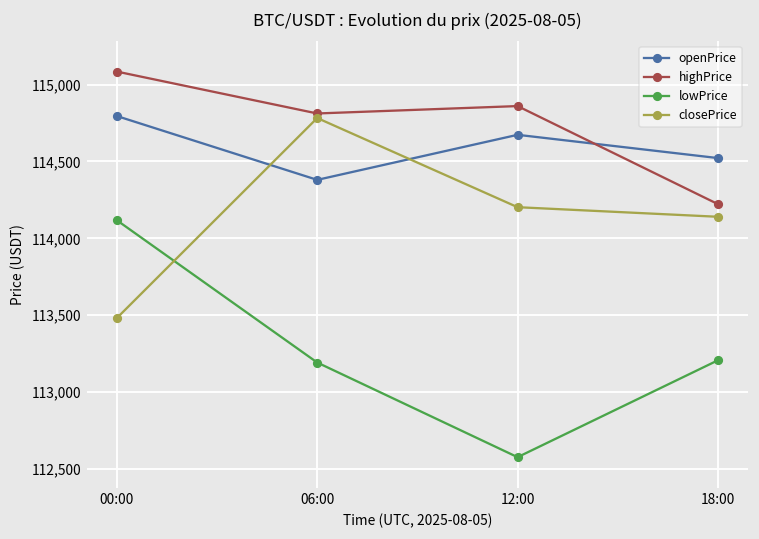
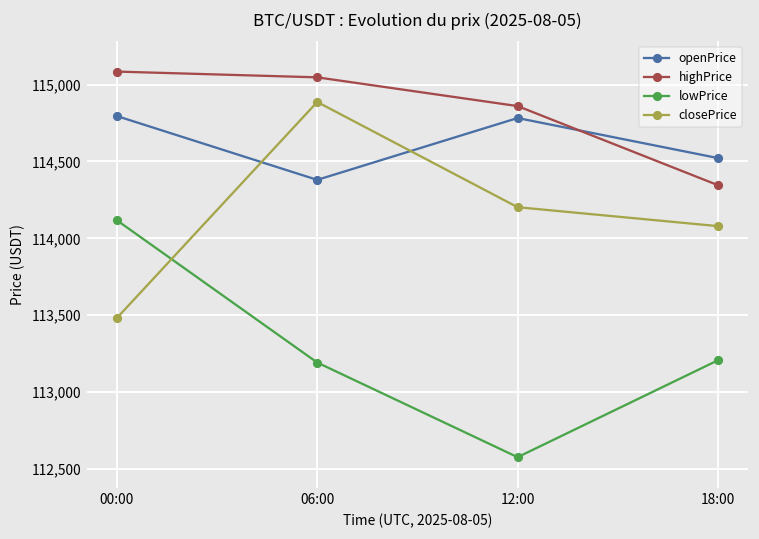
highPrice, 06:00: 114,810 -> 115,050
closePrice, 06:00: 114,780 -> 114,890
openPrice, 12:00: 114,670 -> 114,780
highPrice, 18:00: 114,220 -> 114,350
closePrice, 18:00: 114,140 -> 114,080
